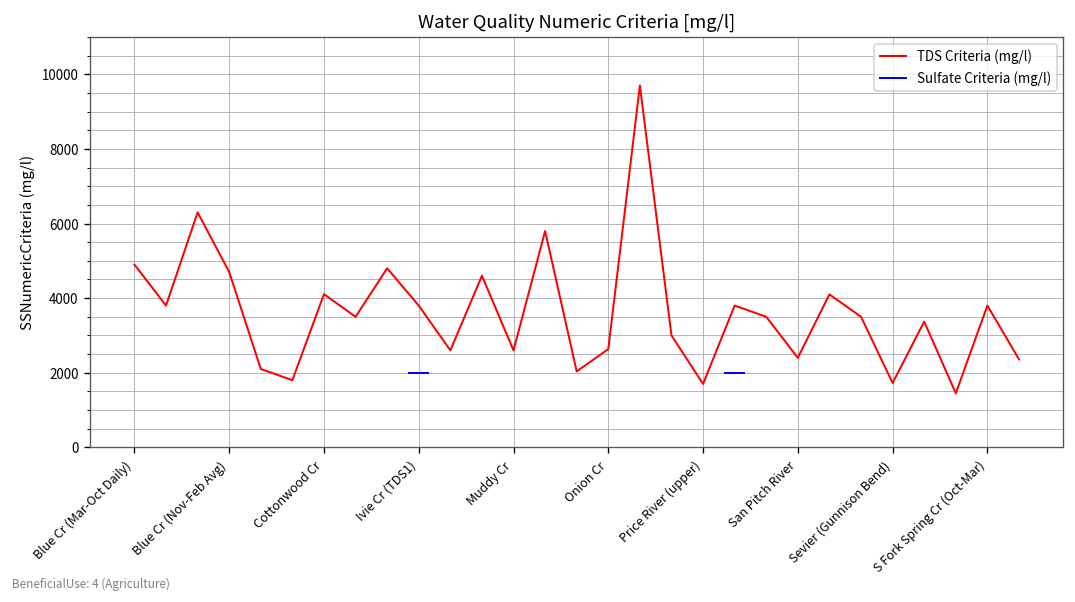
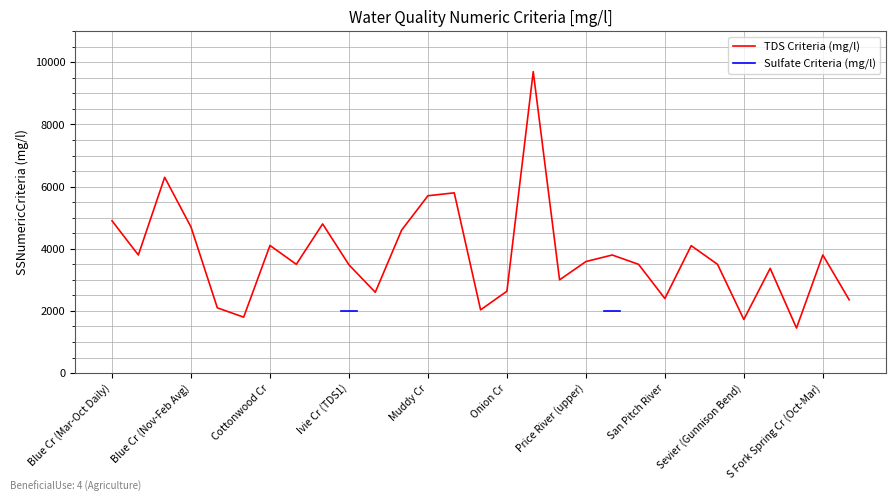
TDS Criteria (mg/l), Ivie Cr (TDS1): 3800 -> 3500
TDS Criteria (mg/l), Muddy Cr: 2600 -> 5700
TDS Criteria (mg/l), Price River (upper): 1700 -> 3600
